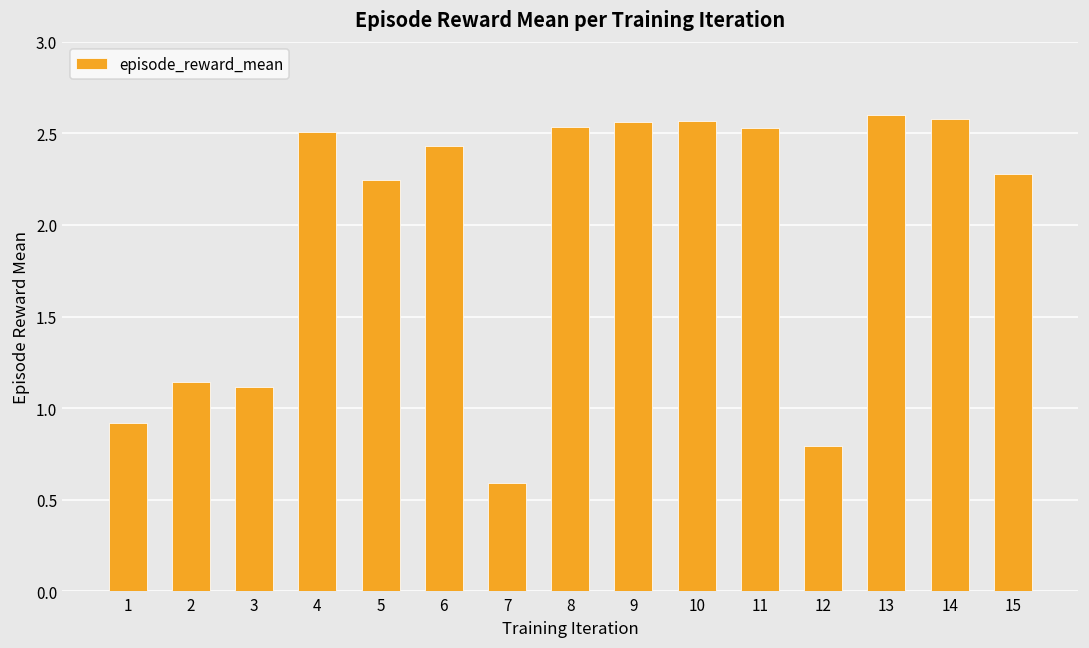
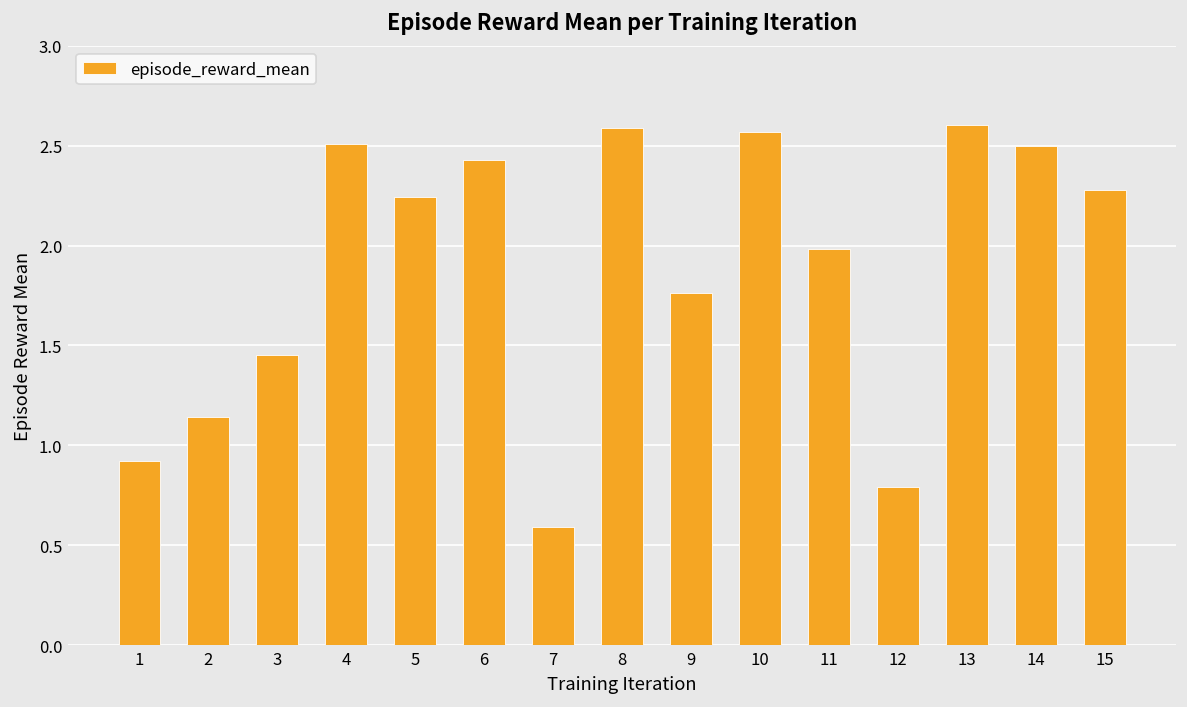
3: 1.11 -> 1.45
8: 2.53 -> 2.59
9: 2.56 -> 1.76
11: 2.53 -> 1.98
14: 2.58 -> 2.50
